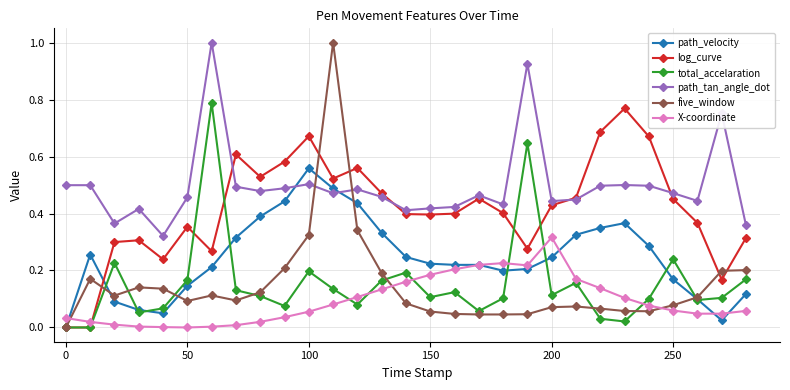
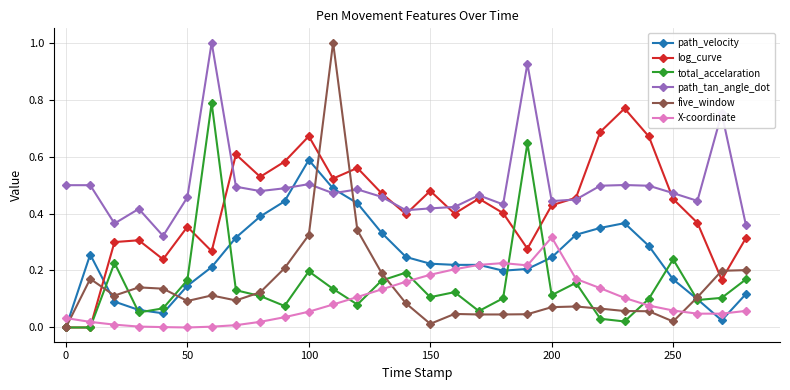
path_velocity, 100: 0.56 -> 0.59
log_curve, 150: 0.40 -> 0.48
five_window, 150: 0.06 -> 0.01
five_window, 250: 0.08 -> 0.02
